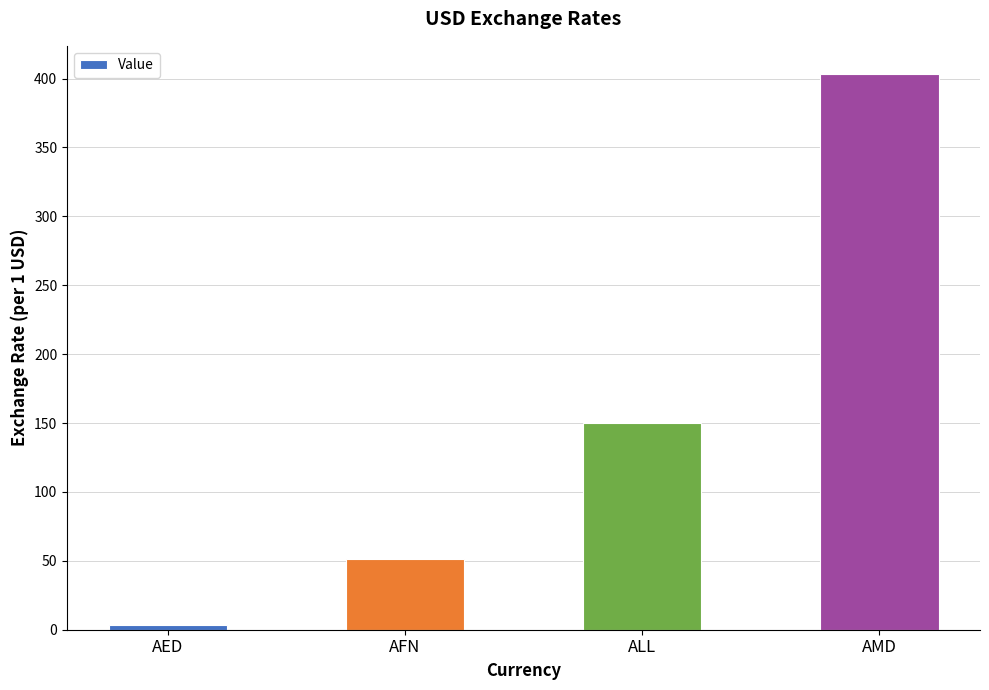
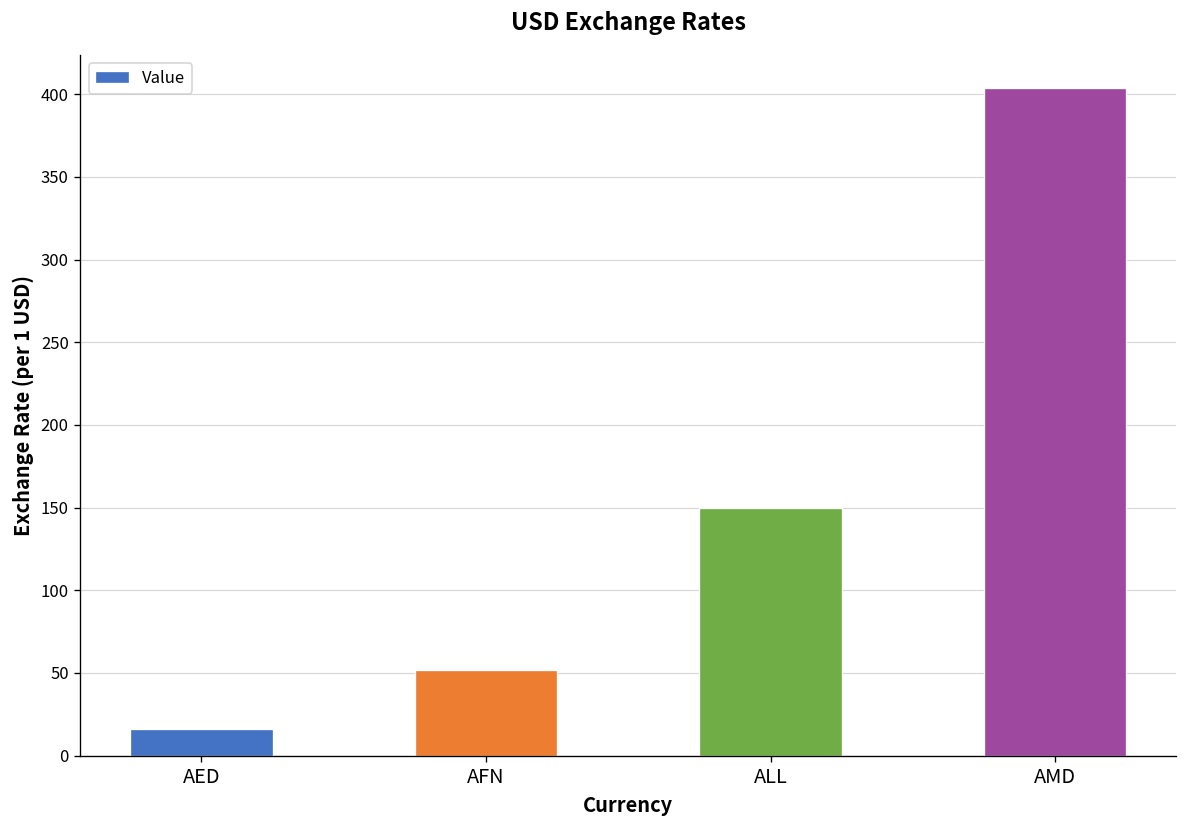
AED: 4 -> 16
